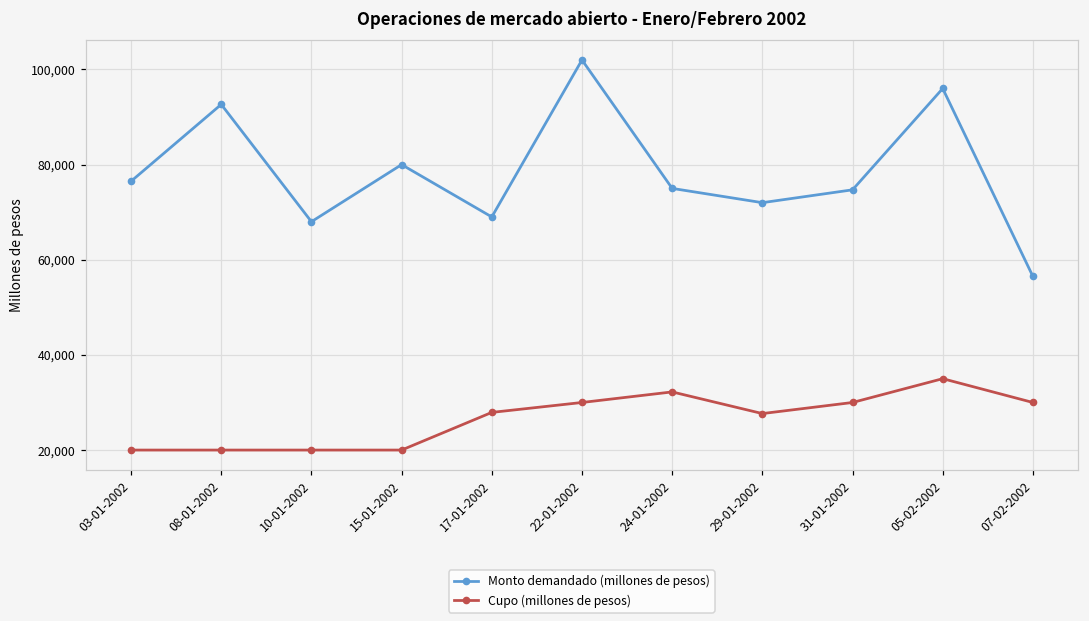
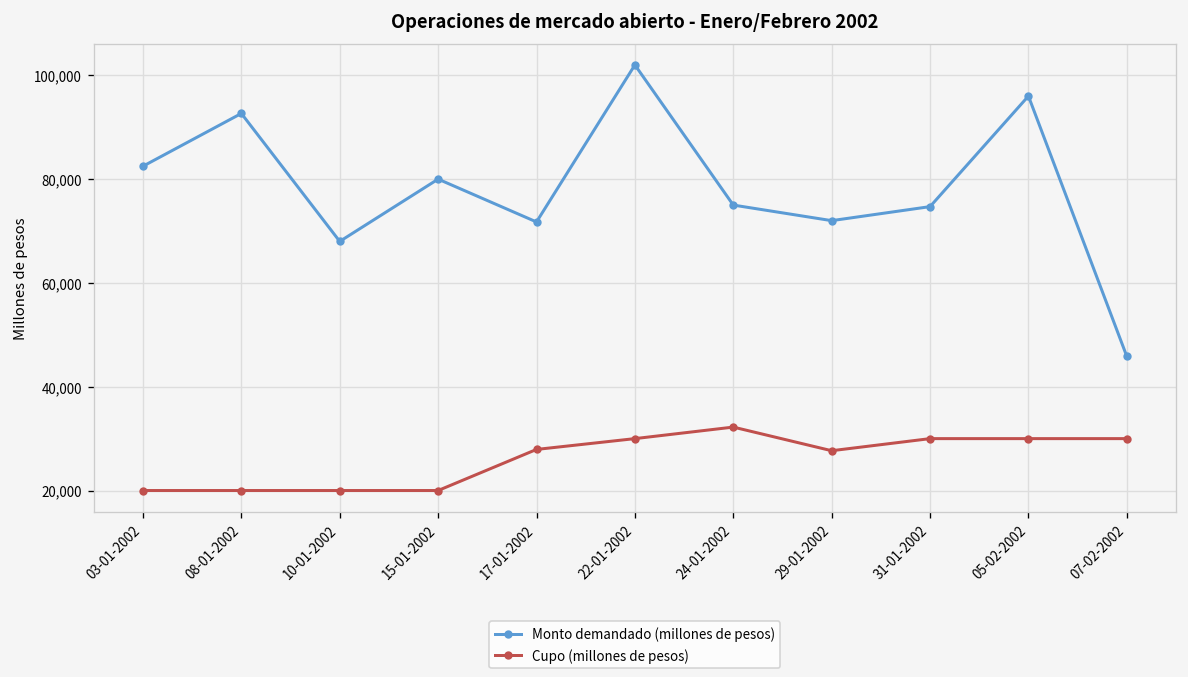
Monto demandado (millones de pesos), 03-01-2002: 77,000 -> 82,000
Monto demandado (millones de pesos), 17-01-2002: 69,000 -> 72,000
Cupo (millones de pesos), 05-02-2002: 35,000 -> 30,000
Monto demandado (millones de pesos), 07-02-2002: 57,000 -> 46,000
